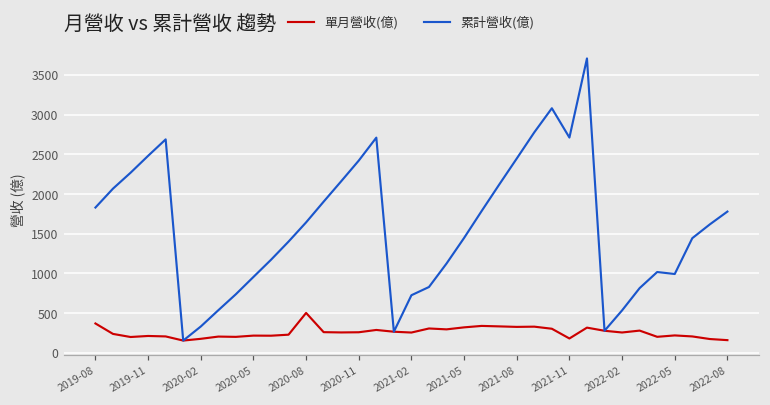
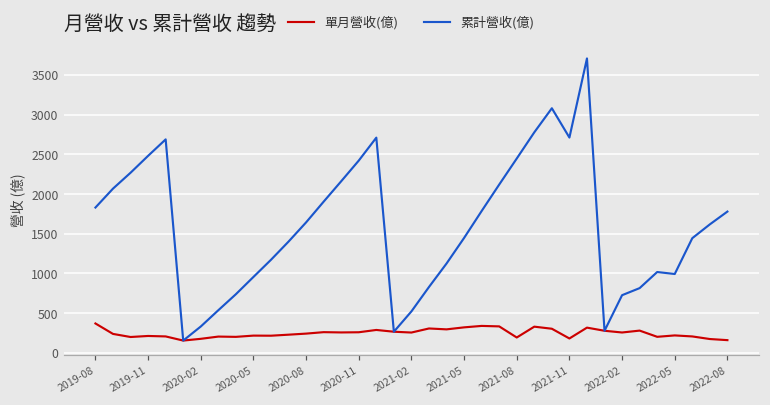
單月營收(億), 2020-08: 500 -> 200
累計營收(億), 2021-02: 700 -> 500
單月營收(億), 2021-08: 300 -> 200
累計營收(億), 2022-02: 500 -> 700
